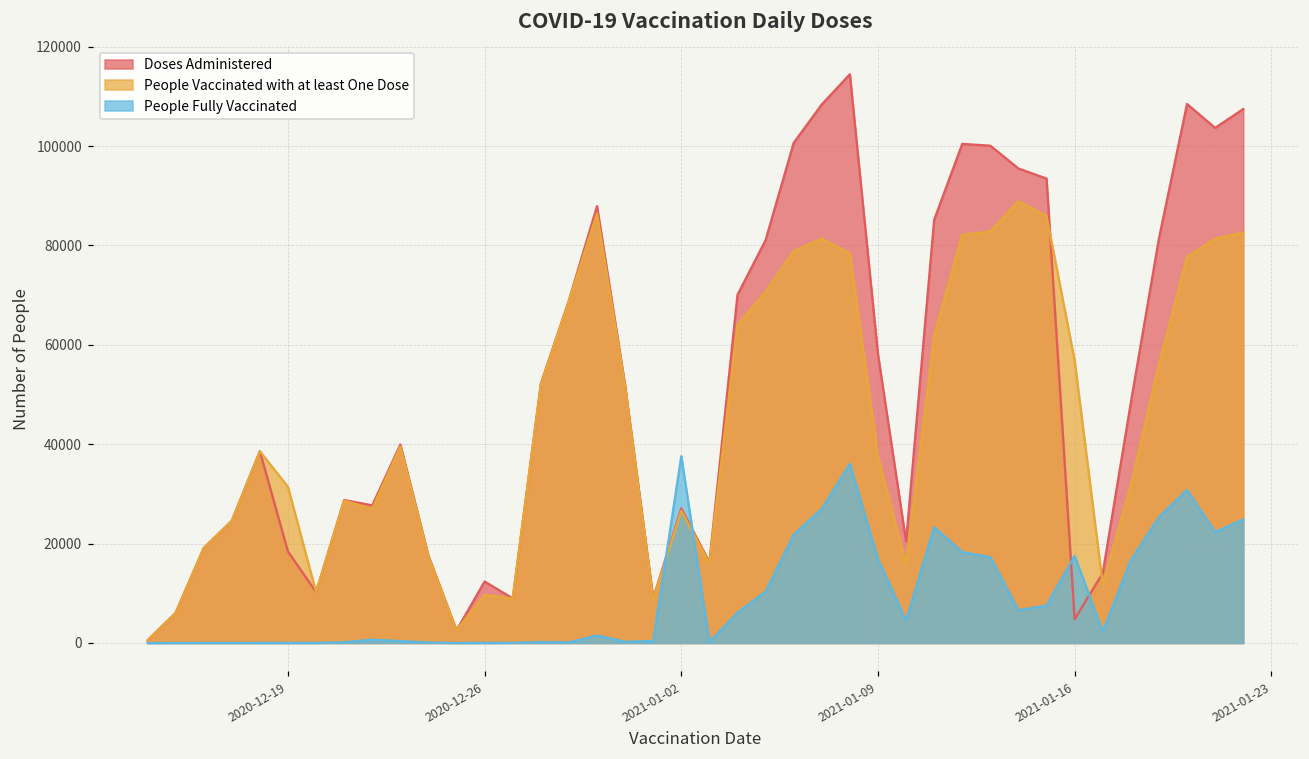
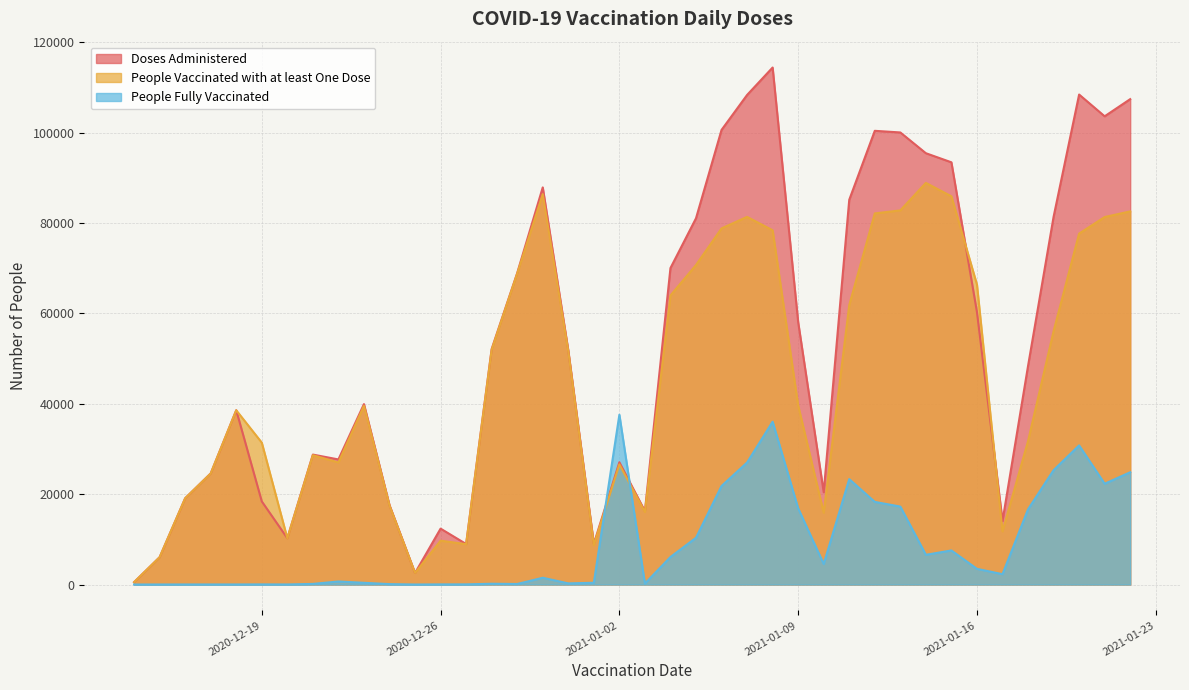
People Vaccinated with at least One Dose, 2021-01-09: 38000 -> 40000
Doses Administered, 2021-01-16: 5000 -> 60000
People Vaccinated with at least One Dose, 2021-01-16: 57000 -> 66000
People Fully Vaccinated, 2021-01-16: 18000 -> 3000
